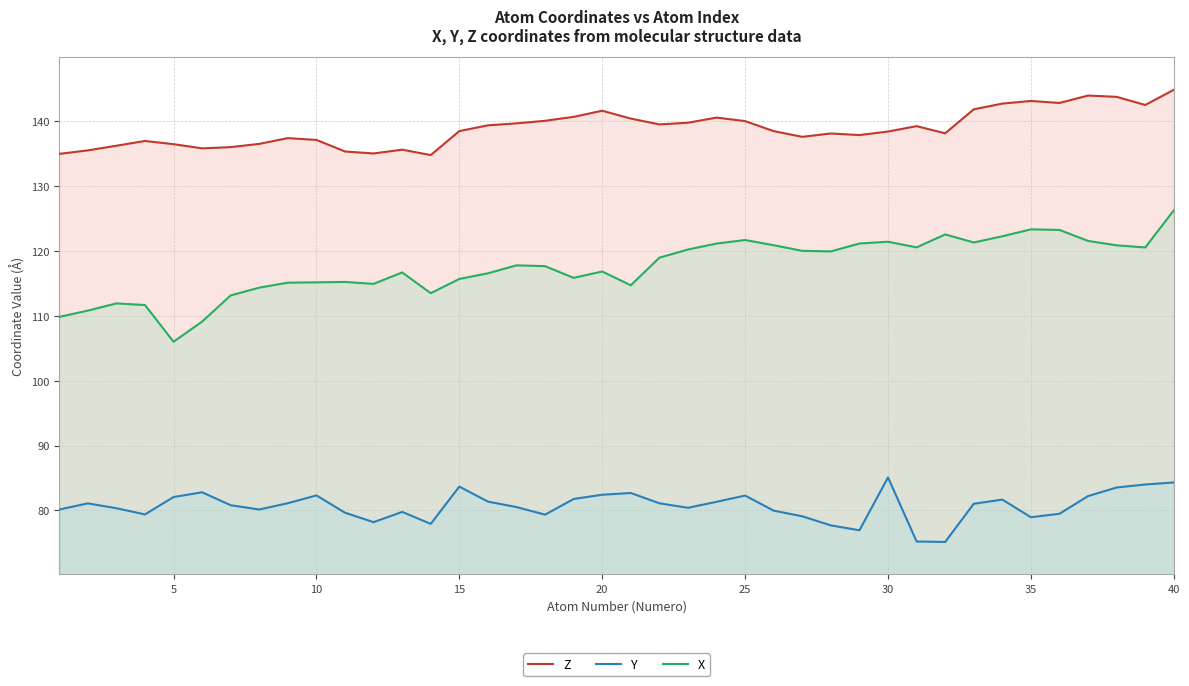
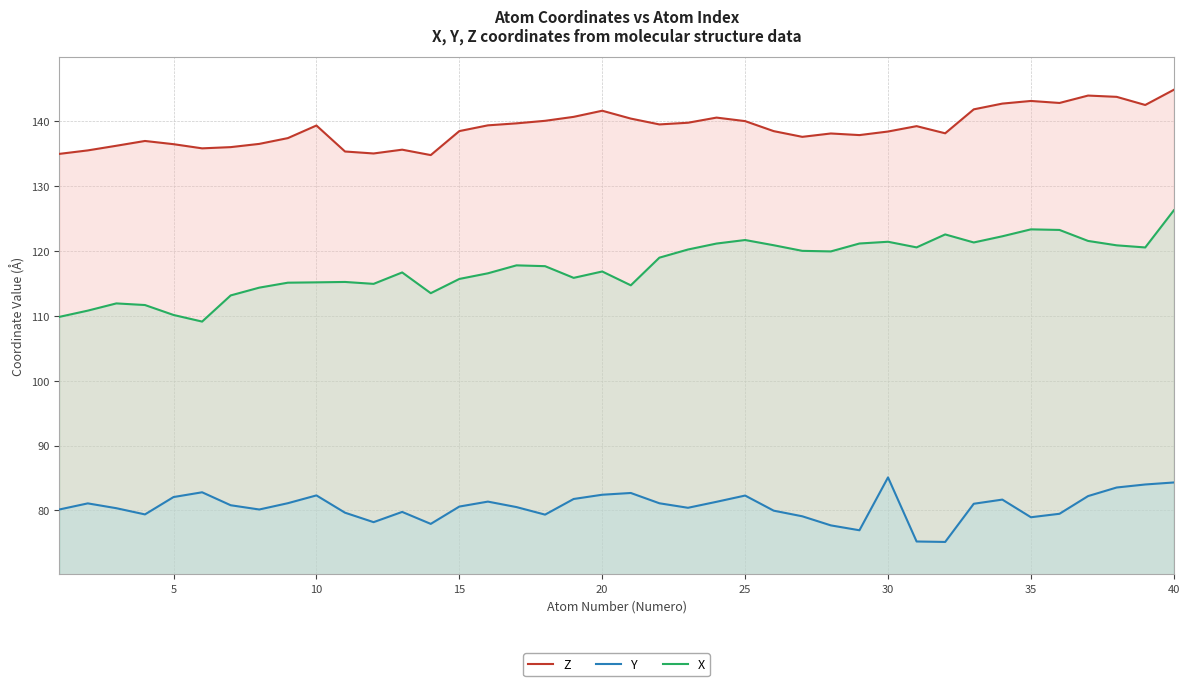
X, 5: 106 -> 110
Z, 10: 137 -> 139
Y, 15: 84 -> 81
